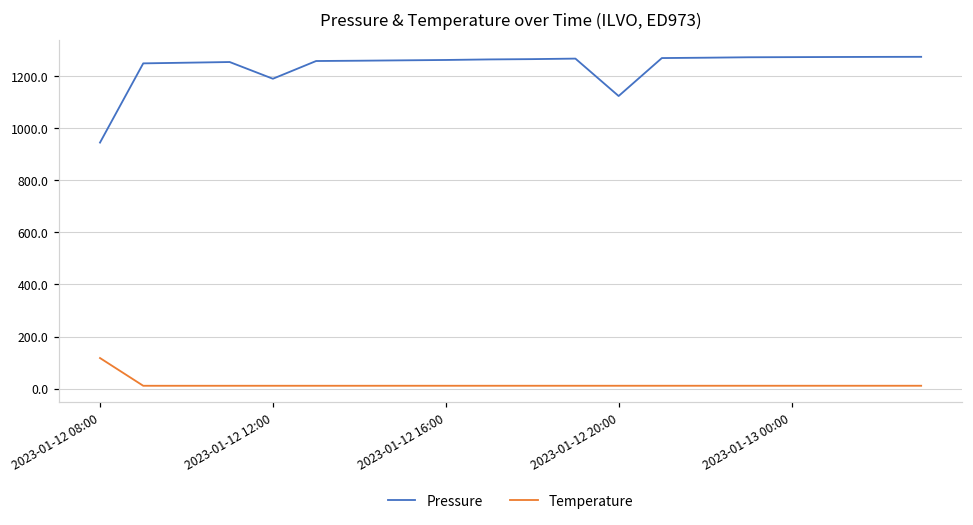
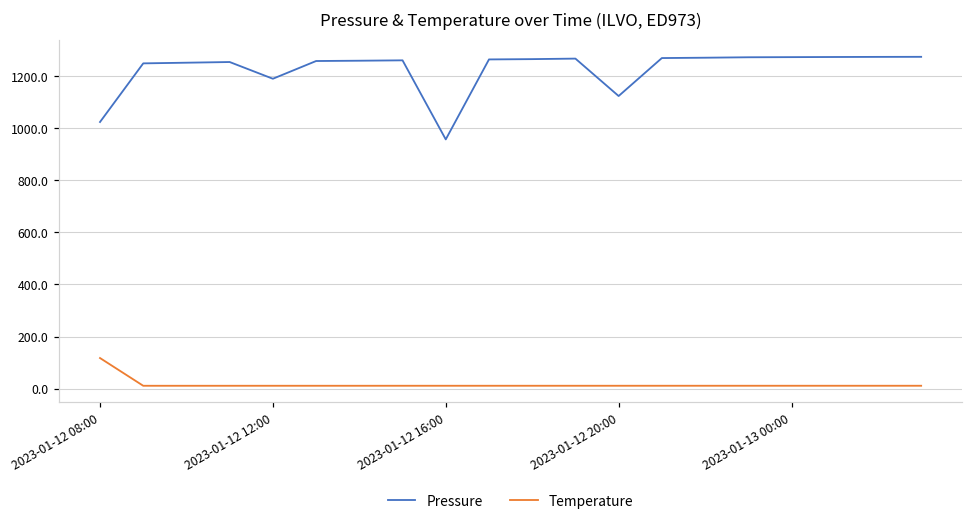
Pressure, 2023-01-12 08:00: 950 -> 1020
Pressure, 2023-01-12 16:00: 1260 -> 960
